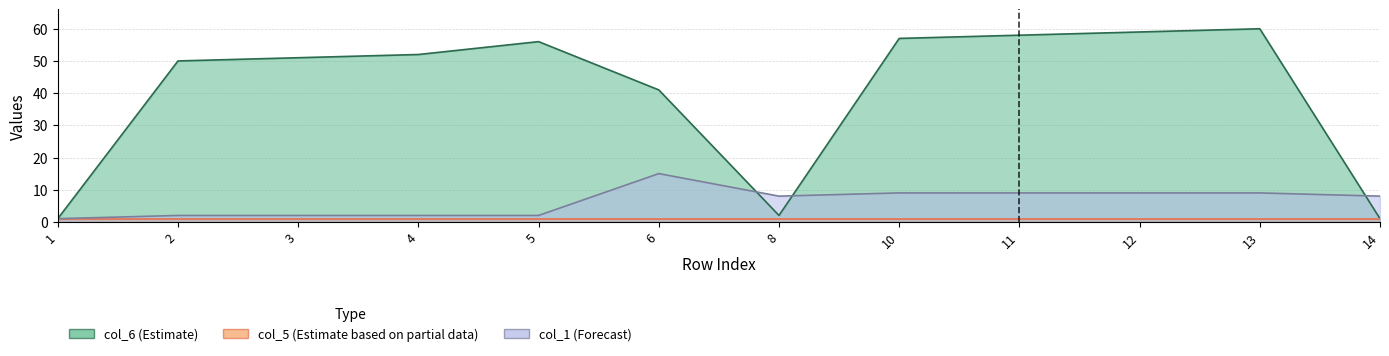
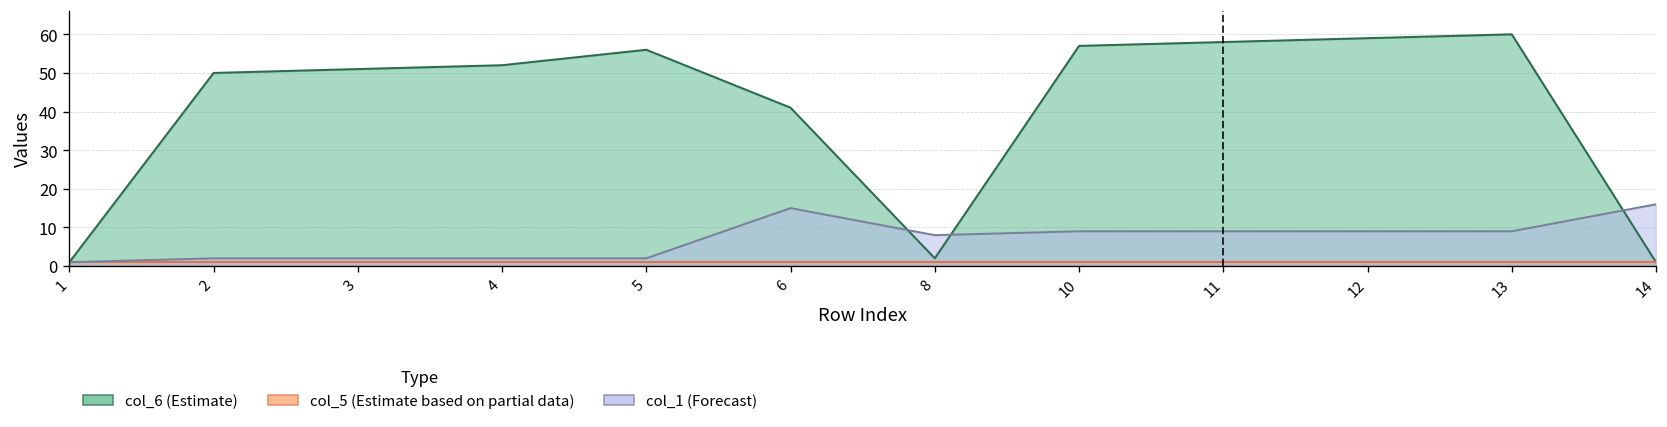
col_1 (Forecast), 14: 8 -> 16
